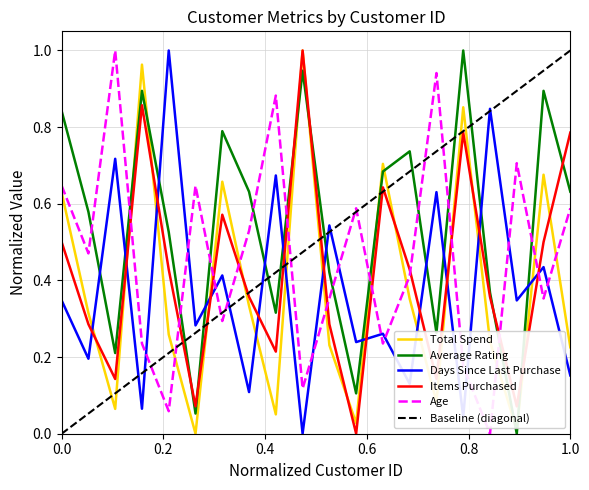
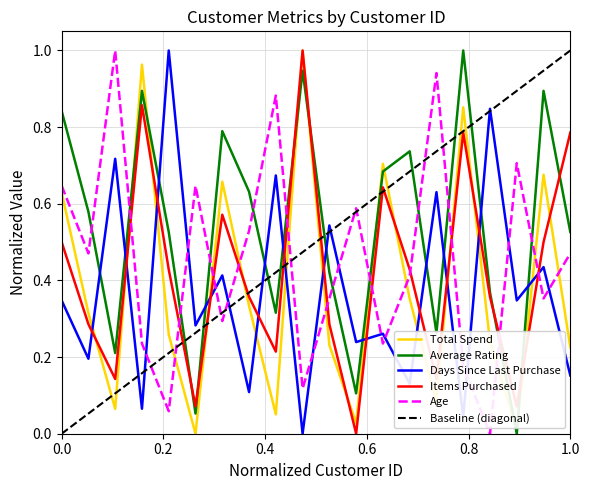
Average Rating, 1.0: 0.63 -> 0.53
Age, 1.0: 0.59 -> 0.47
